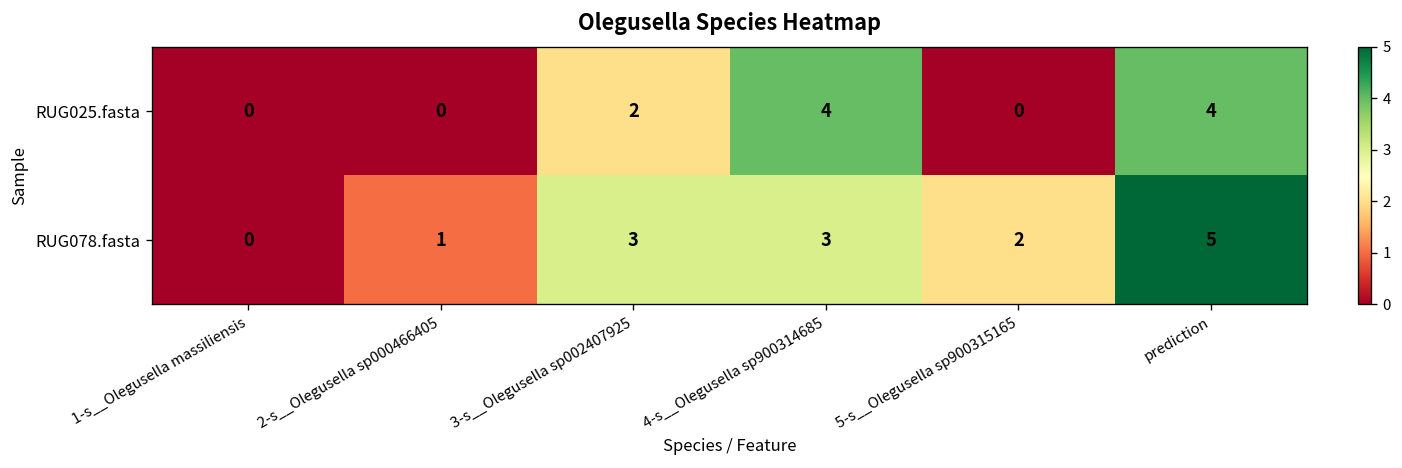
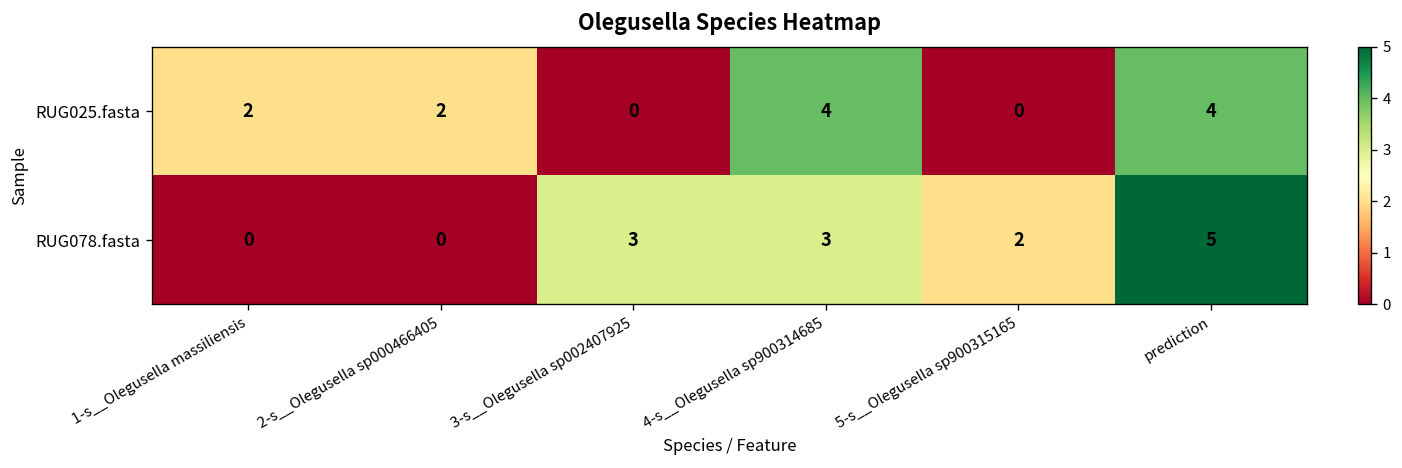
RUG025.fasta, 1-s__Olegusella massiliensis: 0 -> 2
RUG025.fasta, 2-s__Olegusella sp000466405: 0 -> 2
RUG025.fasta, 3-s__Olegusella sp002407925: 2 -> 0
RUG078.fasta, 2-s__Olegusella sp000466405: 1 -> 0
